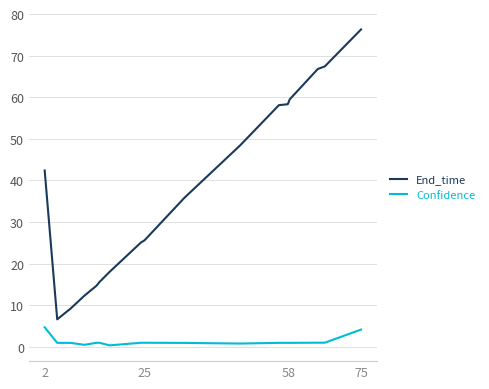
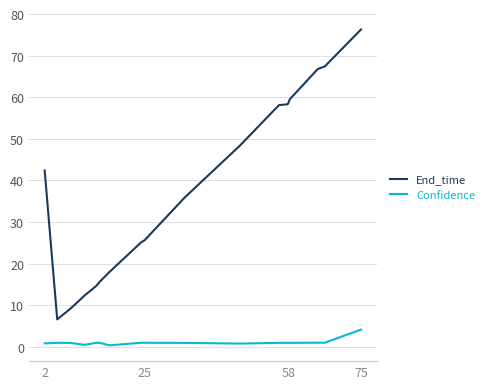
Confidence, 2: 5 -> 1
